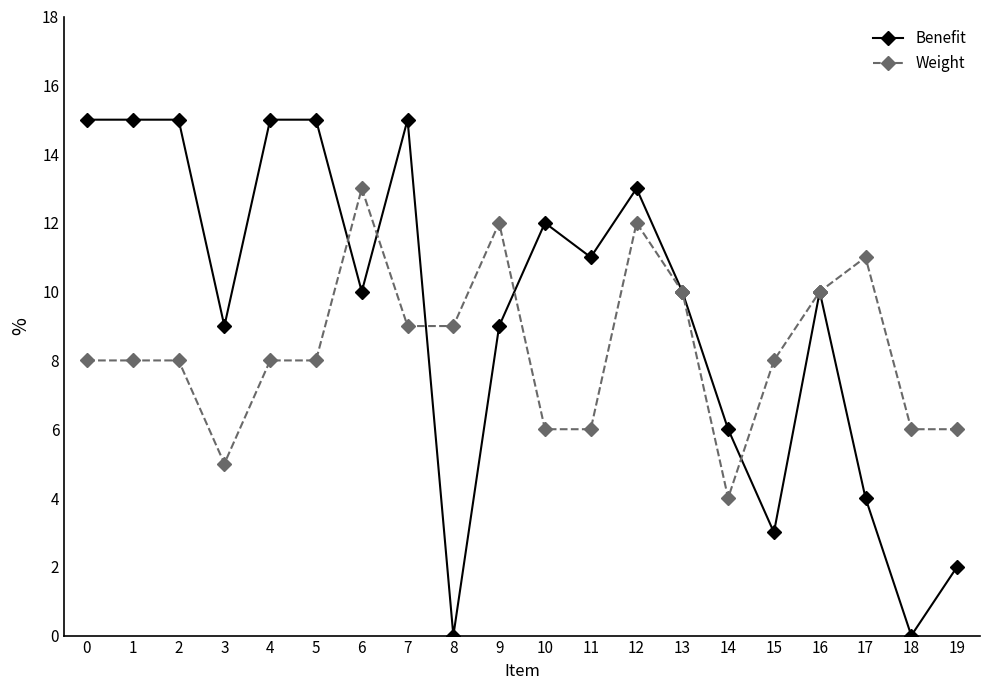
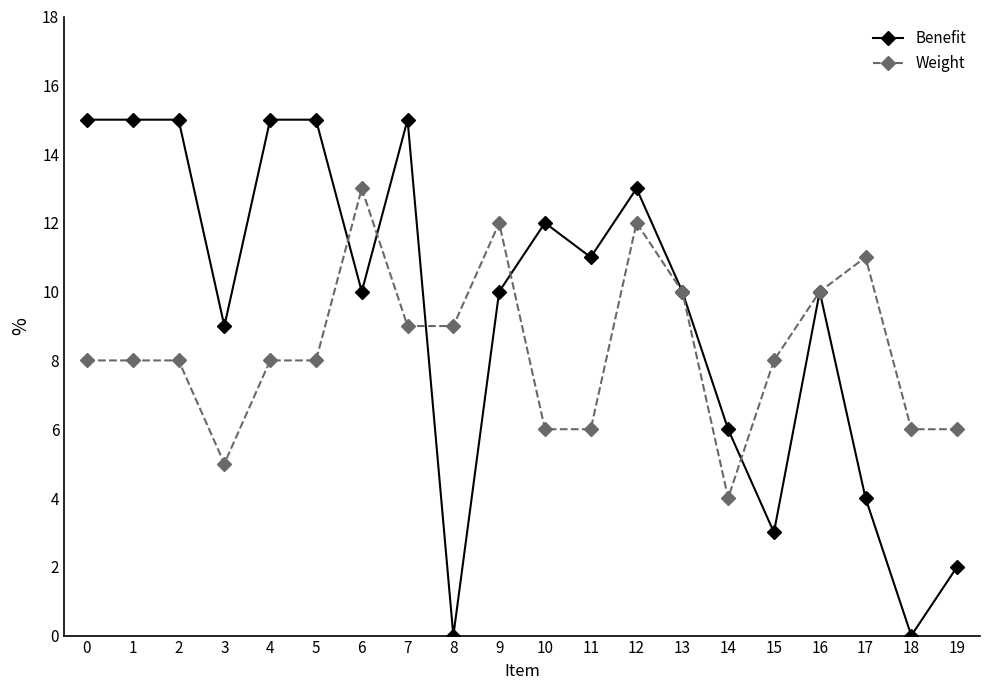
Benefit, 9: 9 -> 10
